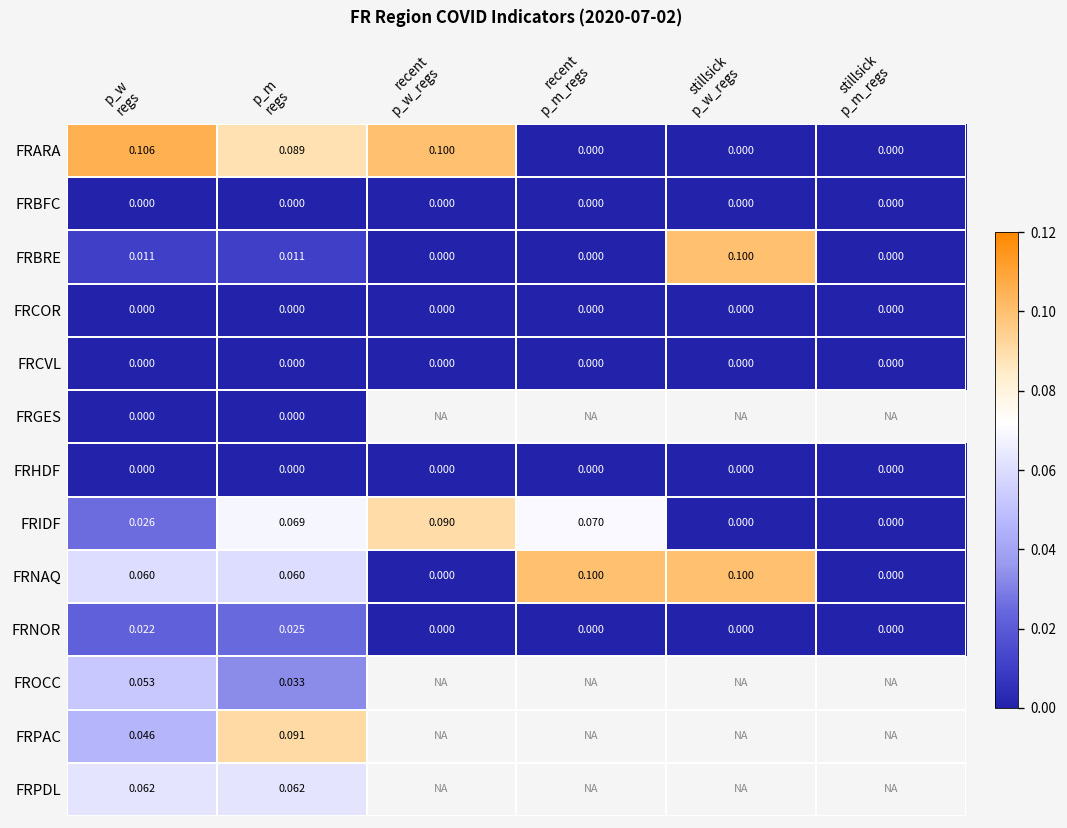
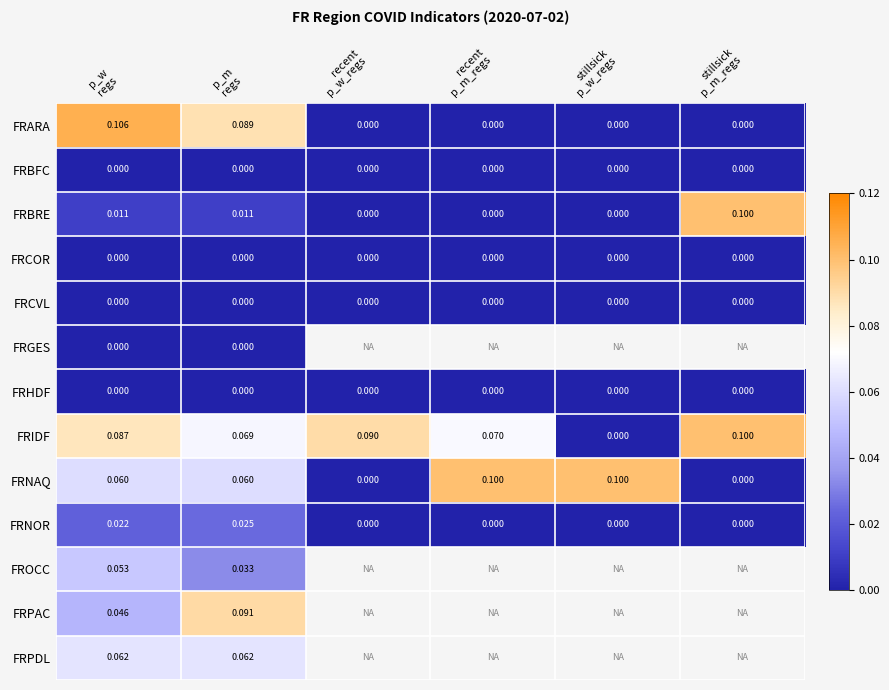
FRARA, recent p_w_regs: 0.100 -> 0.000
FRBRE, stillsick p_w_regs: 0.100 -> 0.000
FRBRE, stillsick p_m_regs: 0.000 -> 0.100
FRIDF, p_w regs: 0.026 -> 0.087
FRIDF, stillsick p_m_regs: 0.000 -> 0.100
